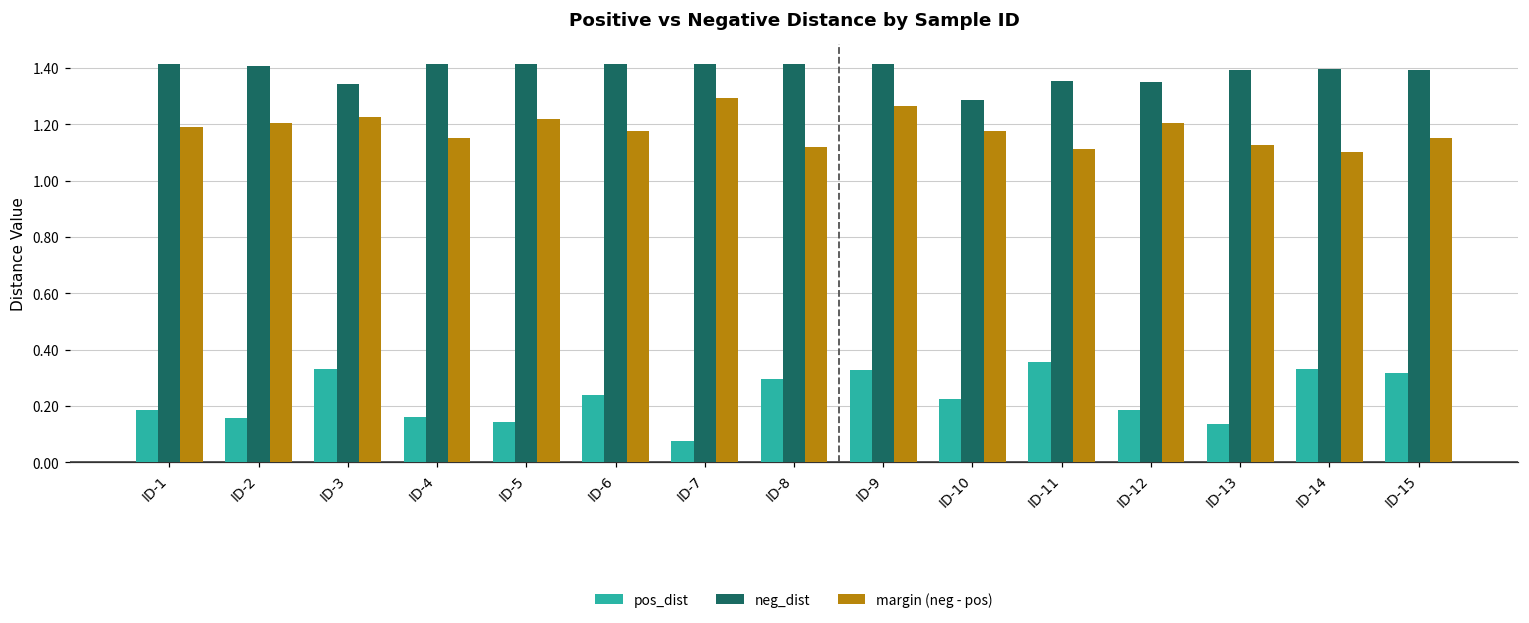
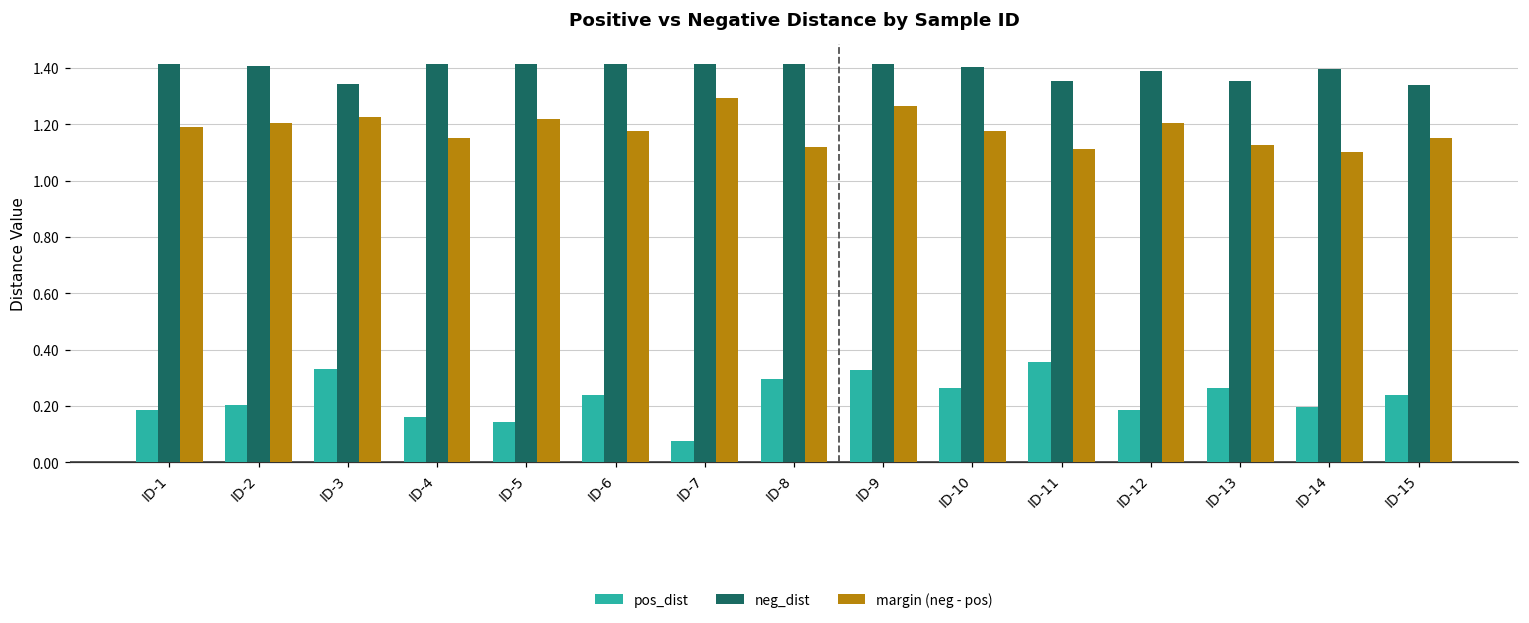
pos_dist, ID-2: 0.16 -> 0.20
pos_dist, ID-10: 0.22 -> 0.26
neg_dist, ID-10: 1.29 -> 1.40
neg_dist, ID-12: 1.35 -> 1.39
pos_dist, ID-13: 0.14 -> 0.26
neg_dist, ID-13: 1.39 -> 1.35
pos_dist, ID-14: 0.33 -> 0.19
pos_dist, ID-15: 0.32 -> 0.24
neg_dist, ID-15: 1.39 -> 1.34
